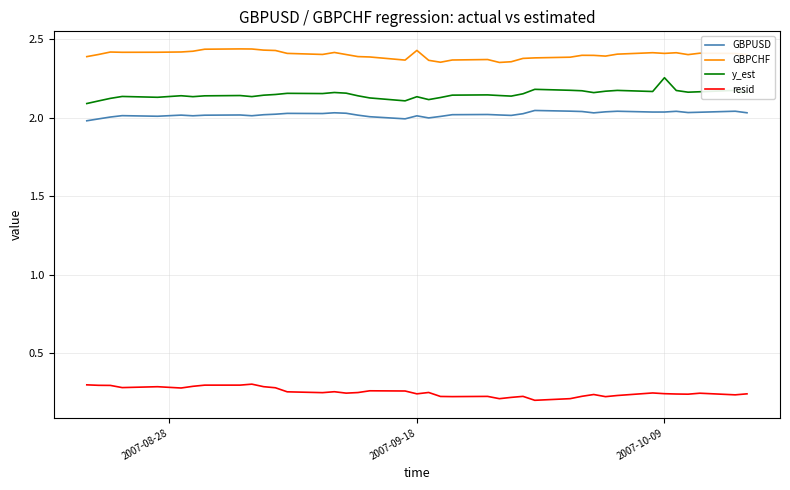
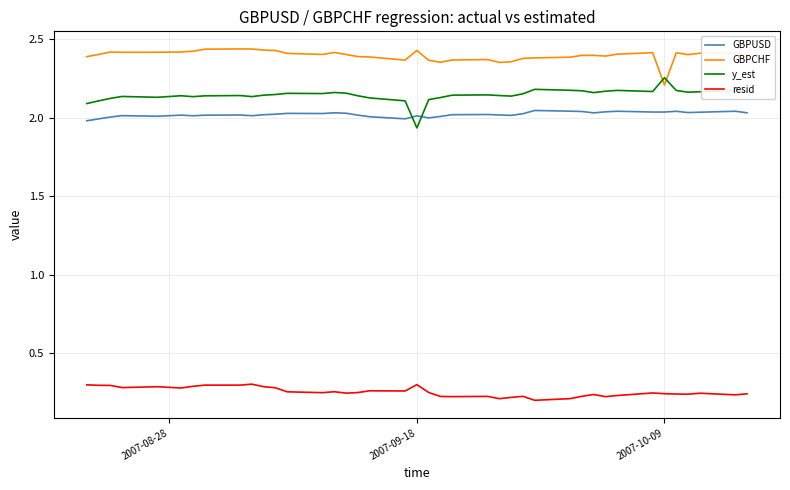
y_est, 2007-09-18: 2.13 -> 1.94
resid, 2007-09-18: 0.24 -> 0.30
GBPCHF, 2007-10-09: 2.41 -> 2.21
